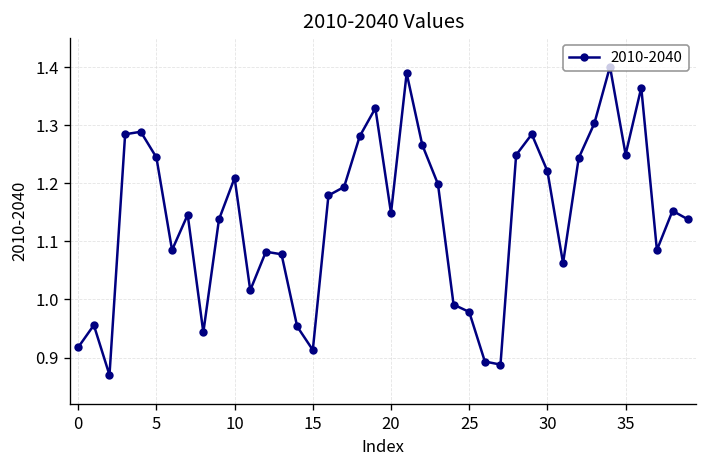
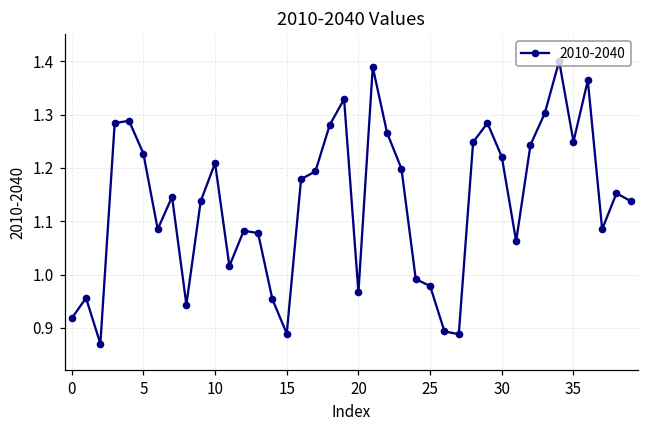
5: 1.24 -> 1.23
15: 0.91 -> 0.89
20: 1.15 -> 0.97
